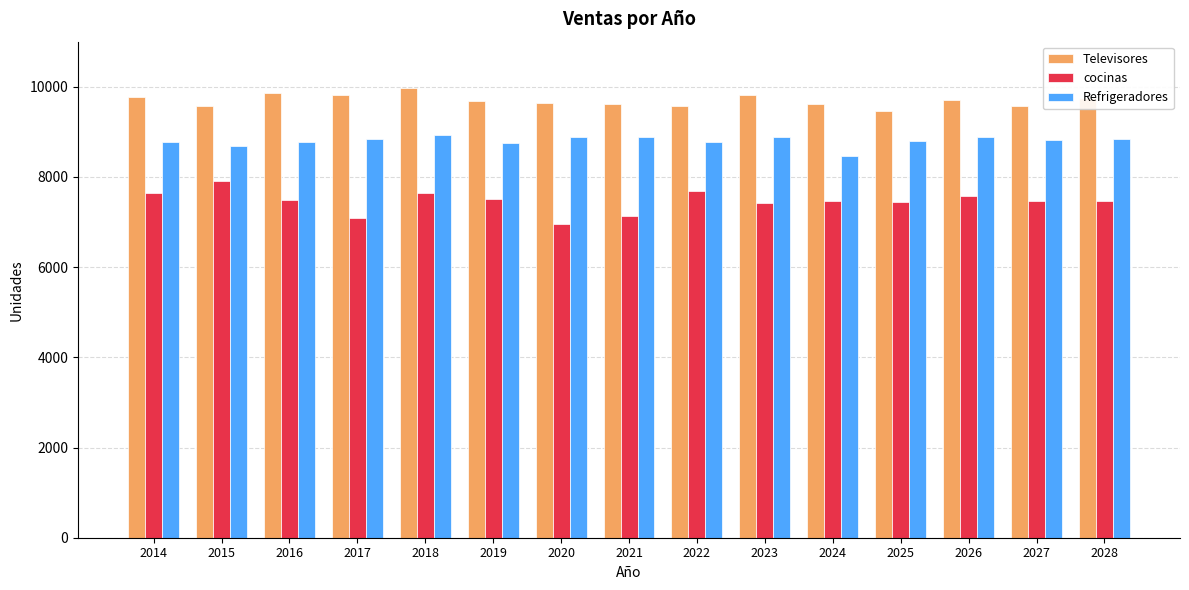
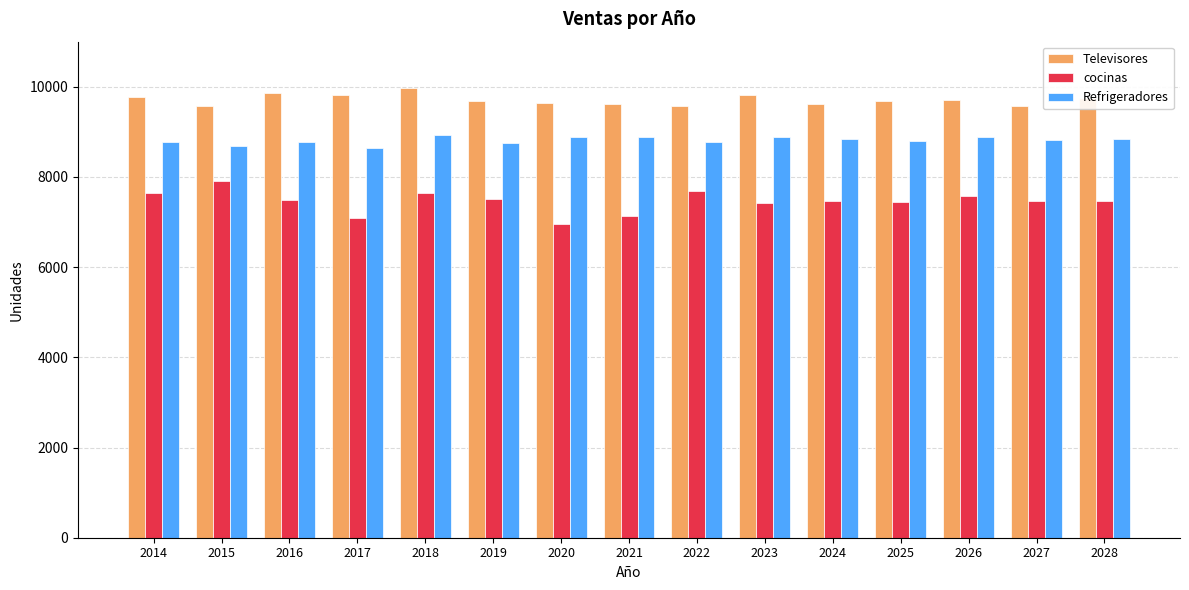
Refrigeradores, 2017: 8800 -> 8600
Refrigeradores, 2024: 8500 -> 8800
Televisores, 2025: 9500 -> 9700
